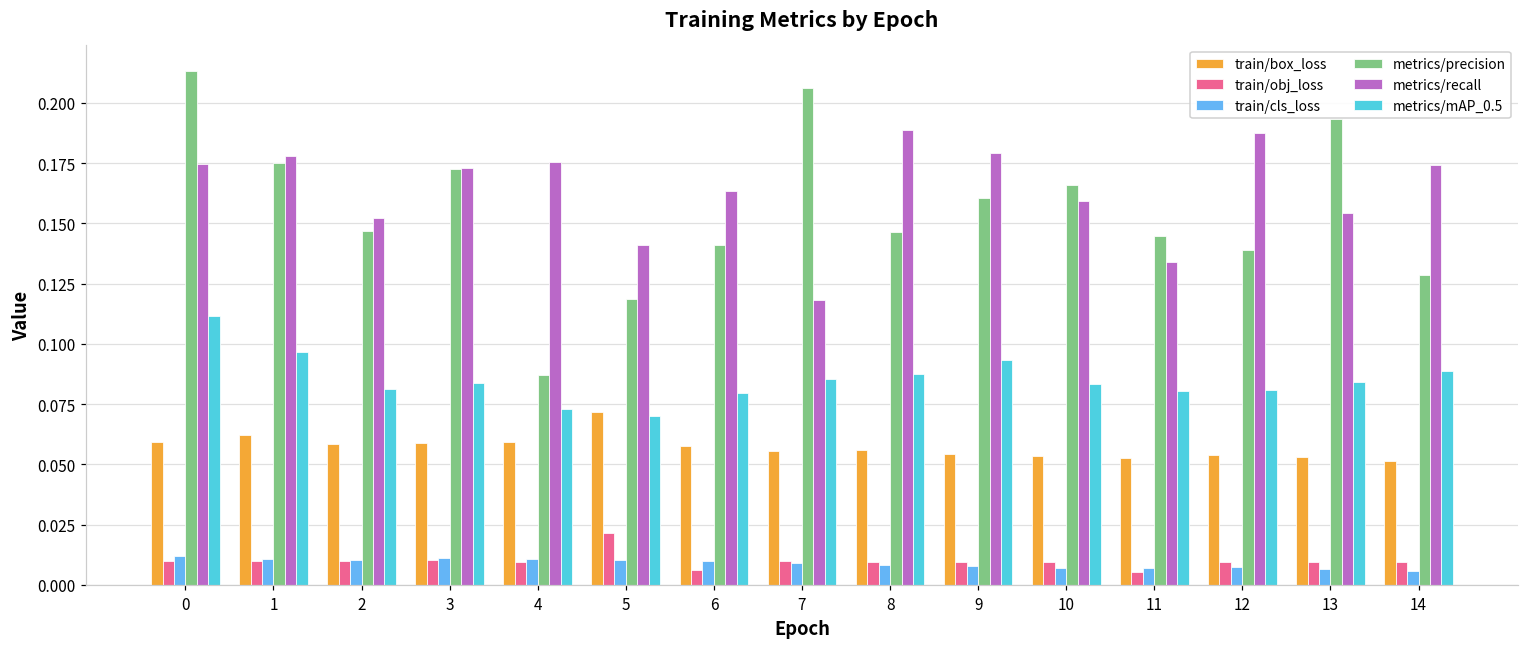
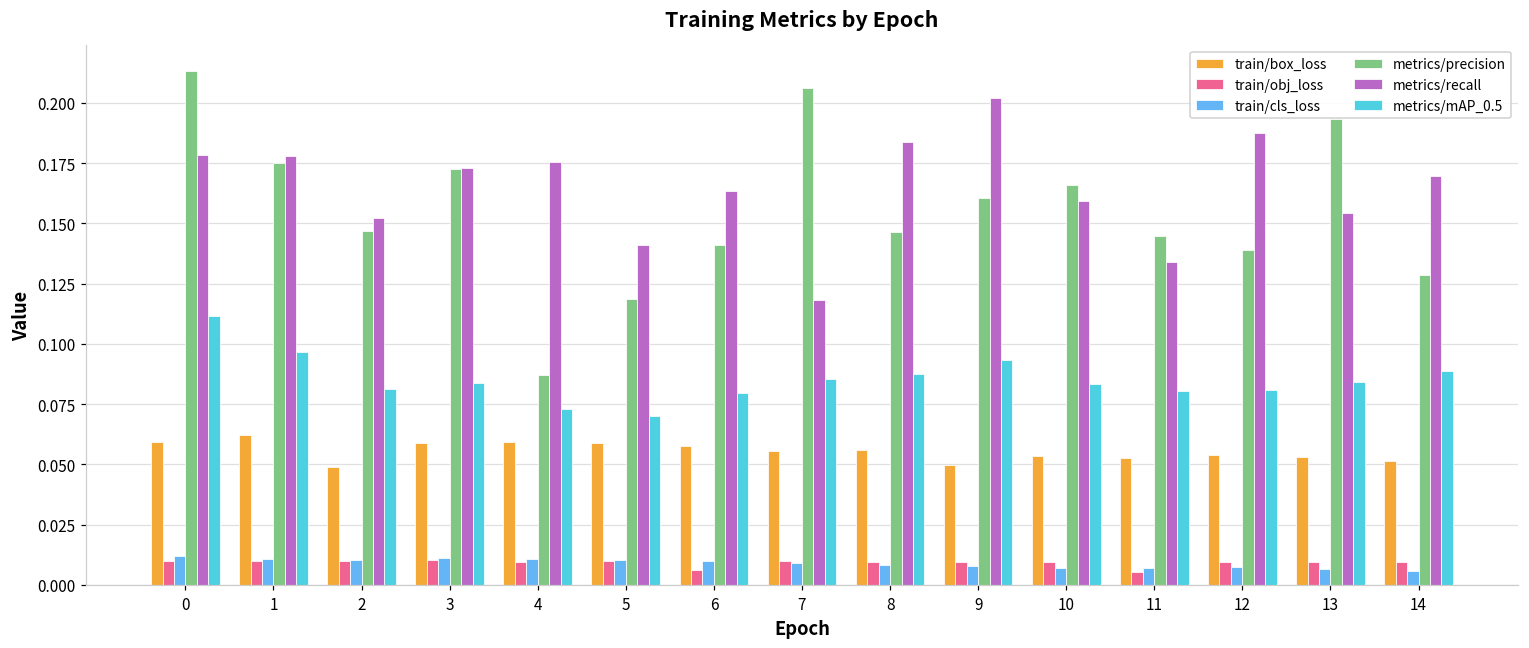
metrics/recall, 0: 0.175 -> 0.178
train/box_loss, 2: 0.058 -> 0.049
train/box_loss, 5: 0.072 -> 0.059
train/obj_loss, 5: 0.022 -> 0.010
metrics/recall, 8: 0.189 -> 0.184
train/box_loss, 9: 0.054 -> 0.050
metrics/recall, 9: 0.179 -> 0.202
metrics/recall, 14: 0.174 -> 0.170
